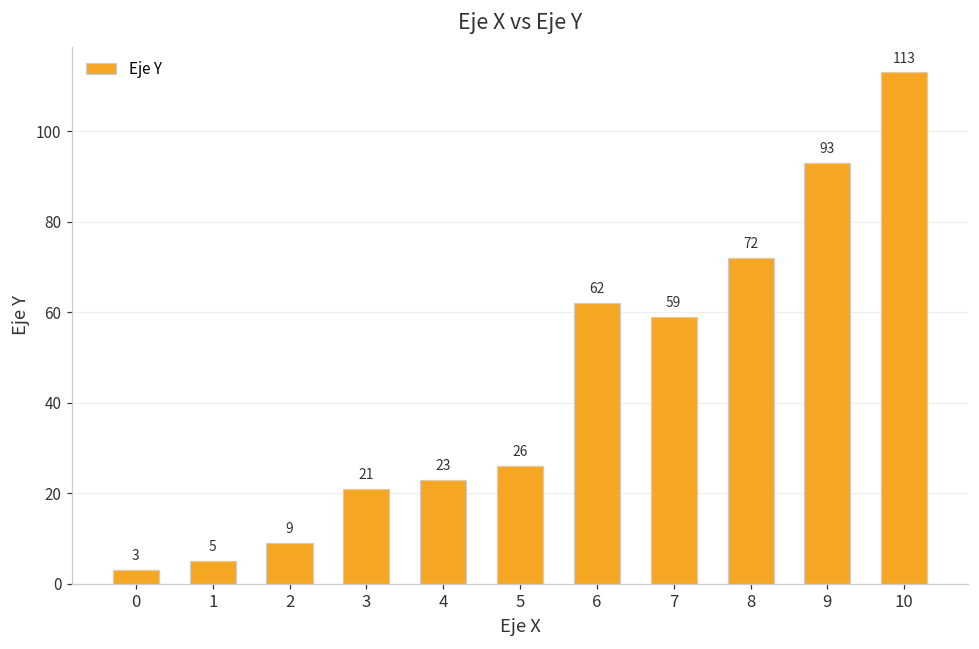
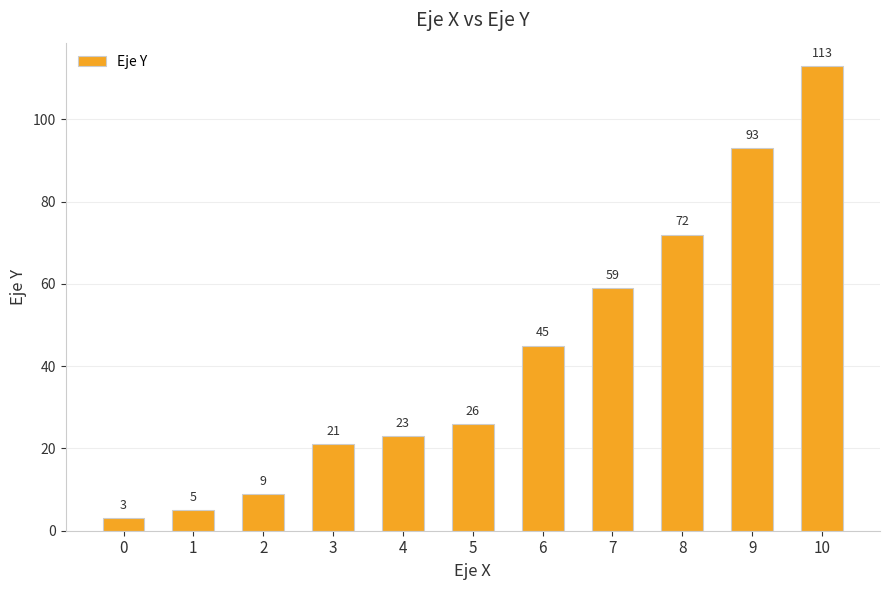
6: 62 -> 45
